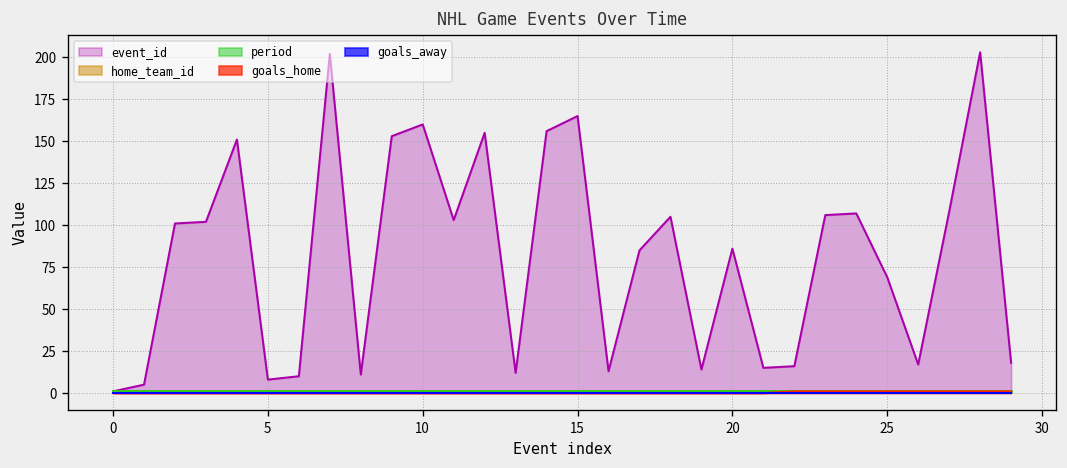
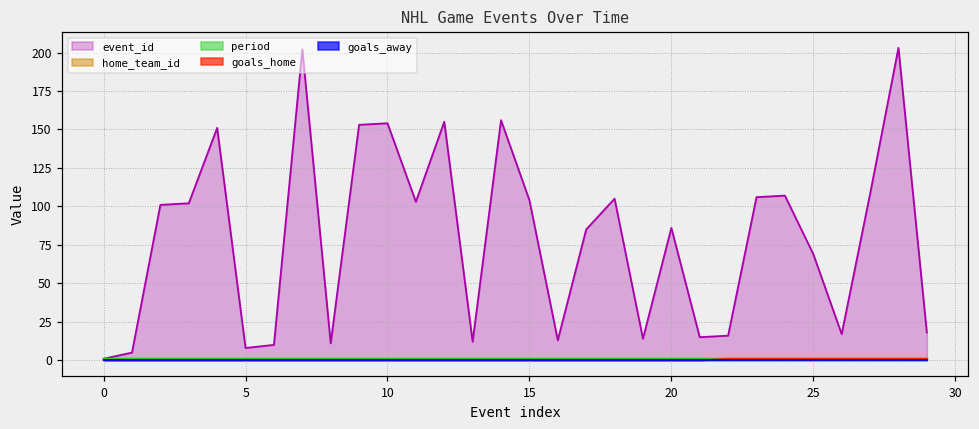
event_id, 10: 160 -> 154
event_id, 15: 165 -> 104
